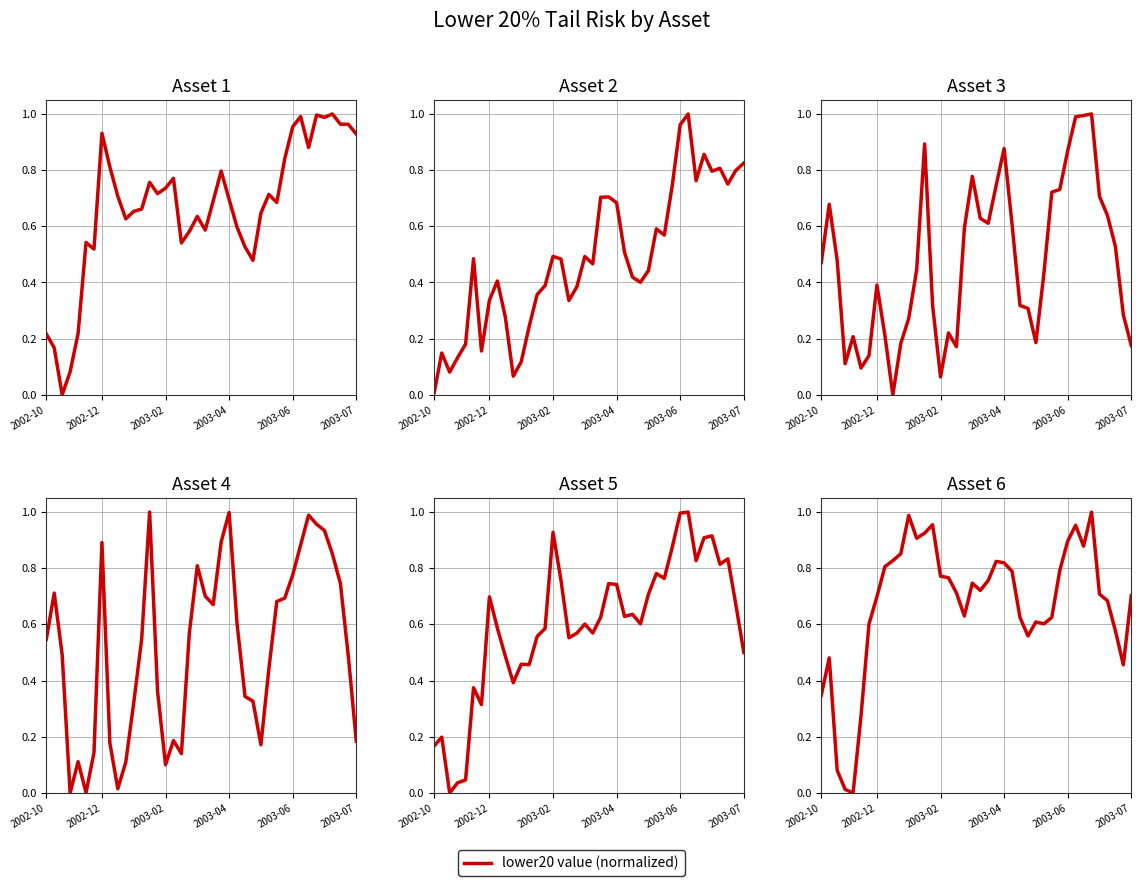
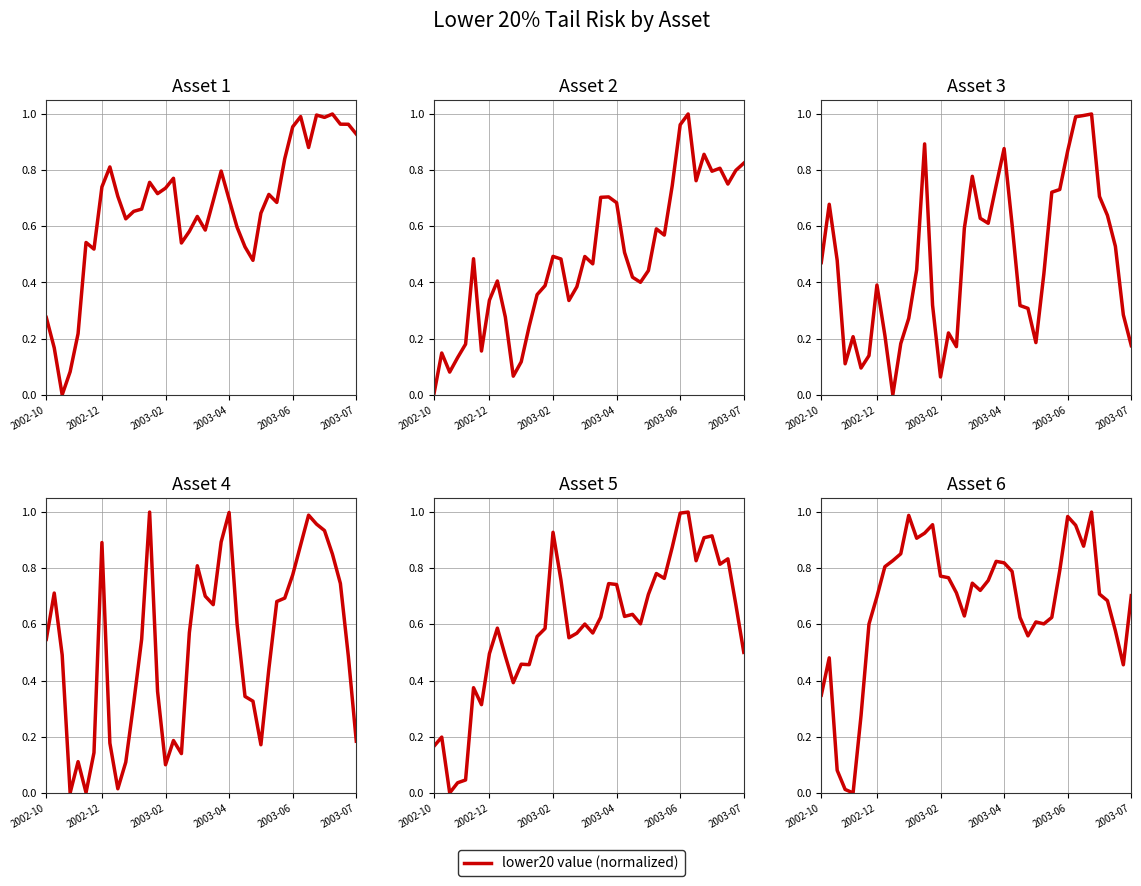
Asset 1, 2002-10: 0.22 -> 0.28
Asset 1, 2002-12: 0.93 -> 0.74
Asset 5, 2002-12: 0.70 -> 0.50
Asset 6, 2003-06: 0.90 -> 0.98
